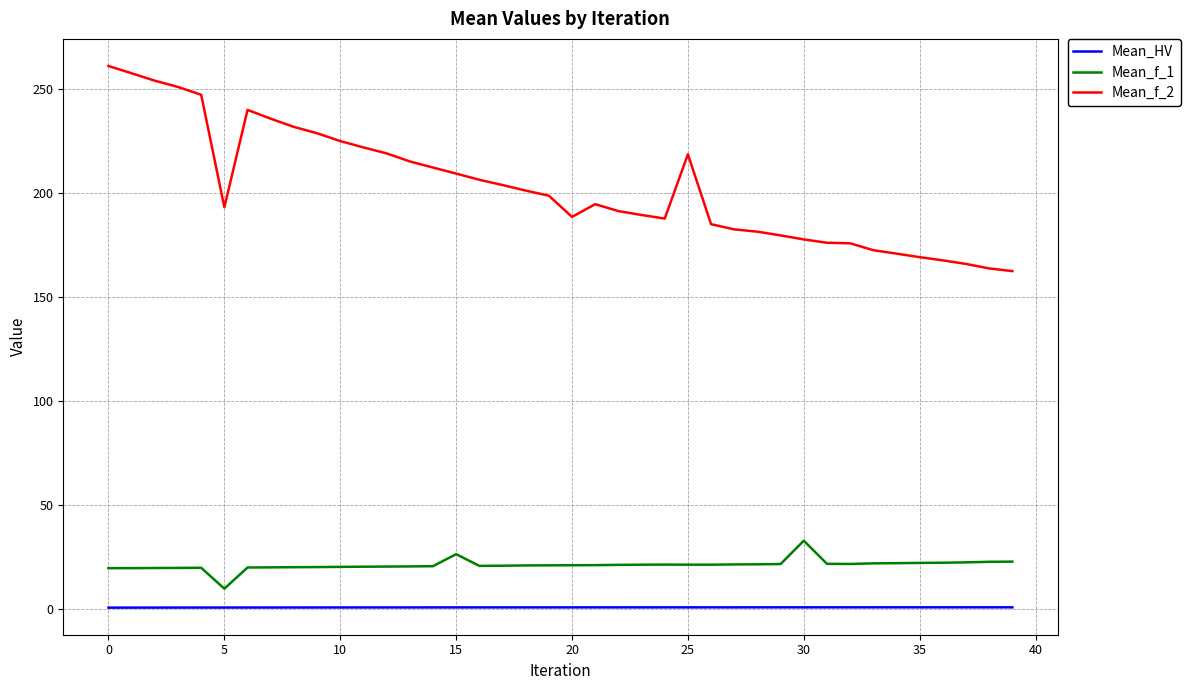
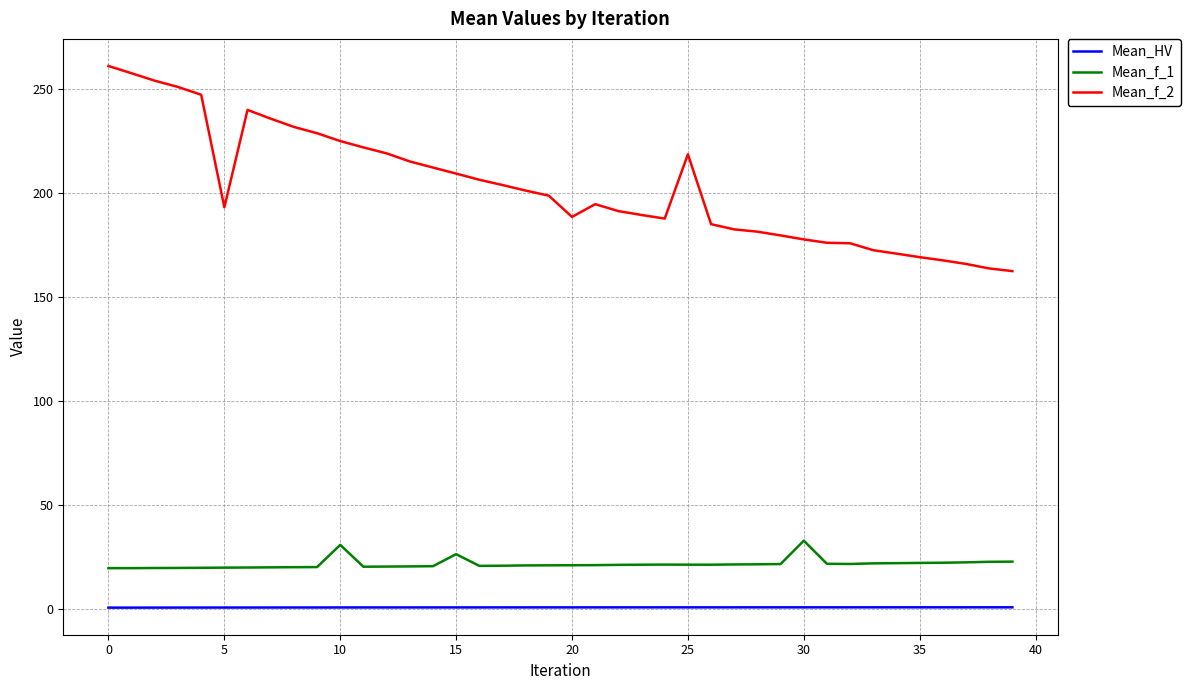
Mean_f_1, 5: 10 -> 20
Mean_f_1, 10: 20 -> 31
